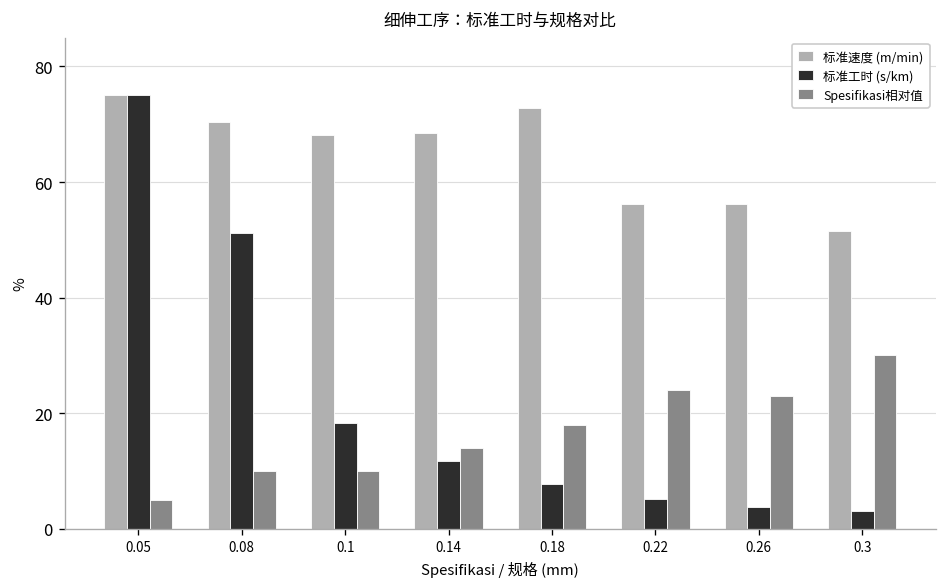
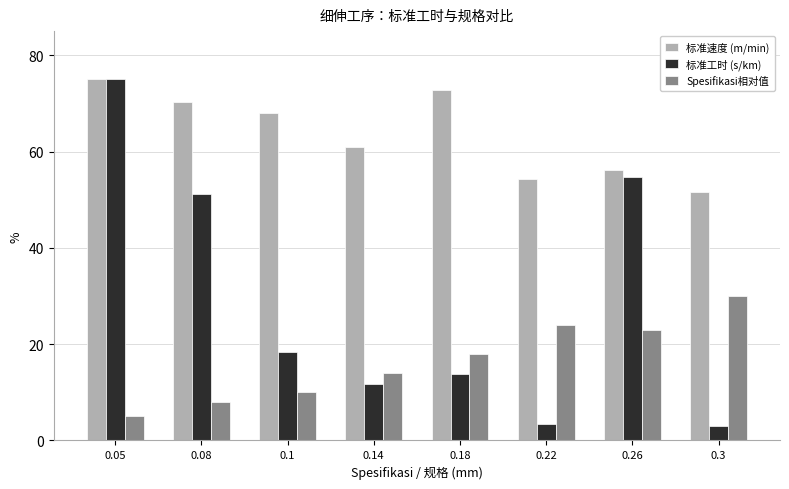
Spesifikasi相对值, 0.08: 10 -> 8
标准速度 (m/min), 0.14: 68 -> 61
标准工时 (s/km), 0.18: 8 -> 14
标准速度 (m/min), 0.22: 56 -> 54
标准工时 (s/km), 0.22: 5 -> 3
标准工时 (s/km), 0.26: 4 -> 55
